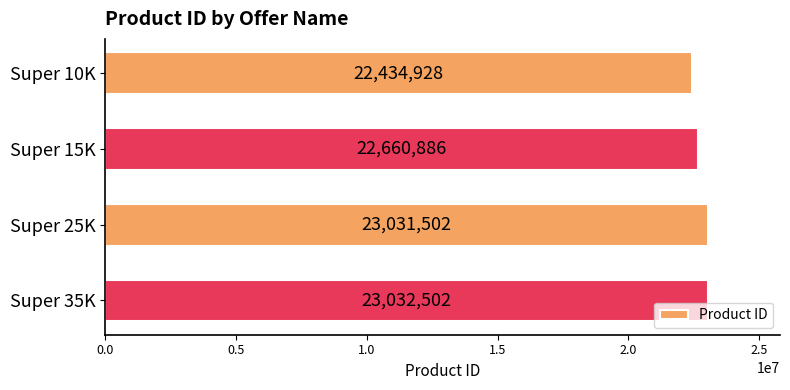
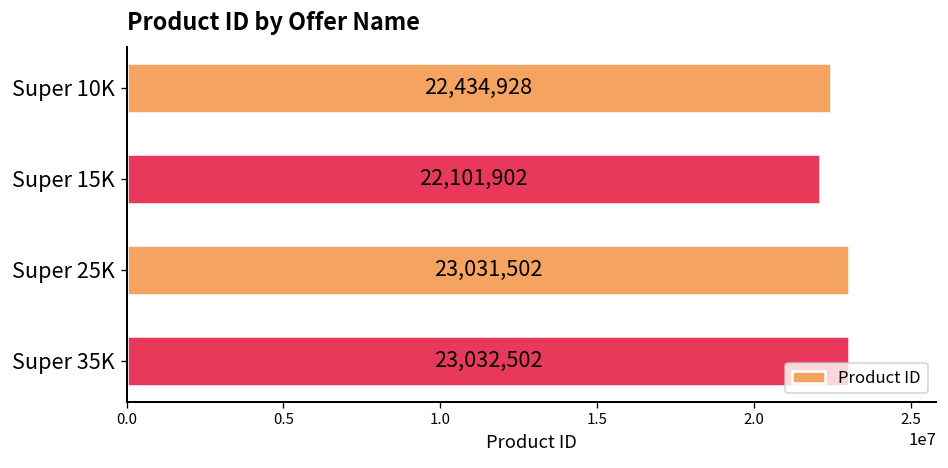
Super 15K: 22,660,886 -> 22,101,902
